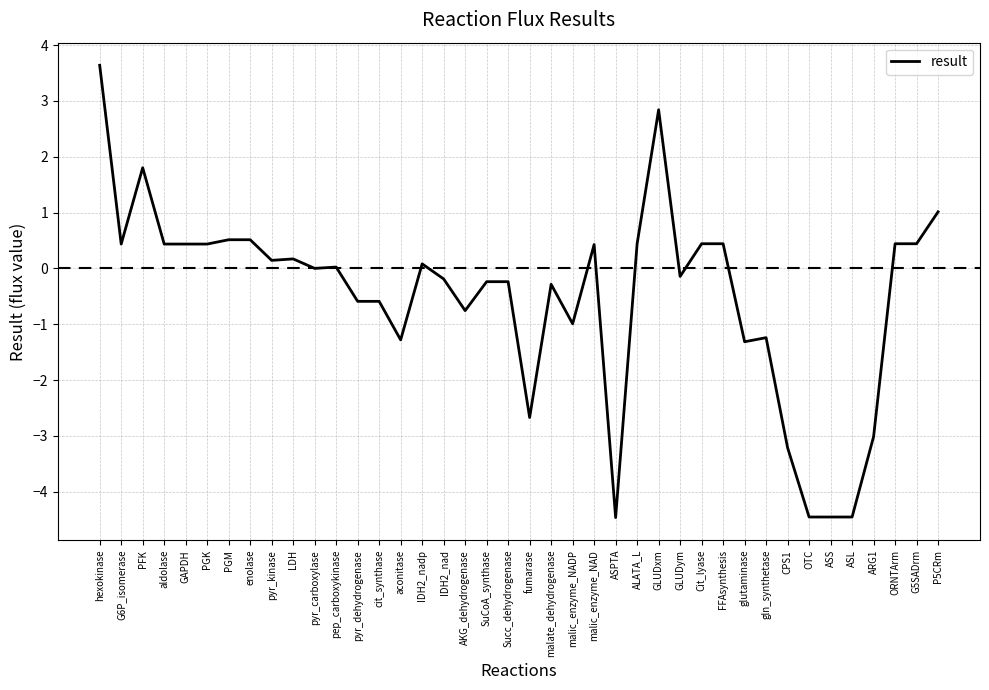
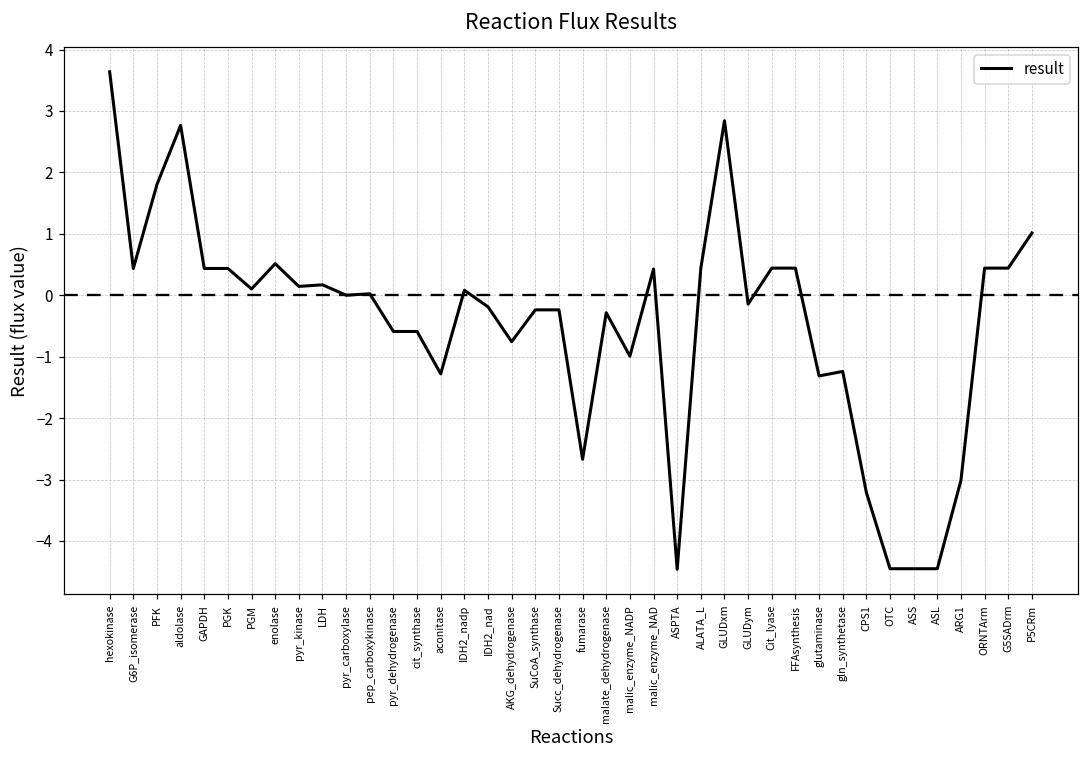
aldolase: 0.4 -> 2.8
PGM: 0.5 -> 0.1
